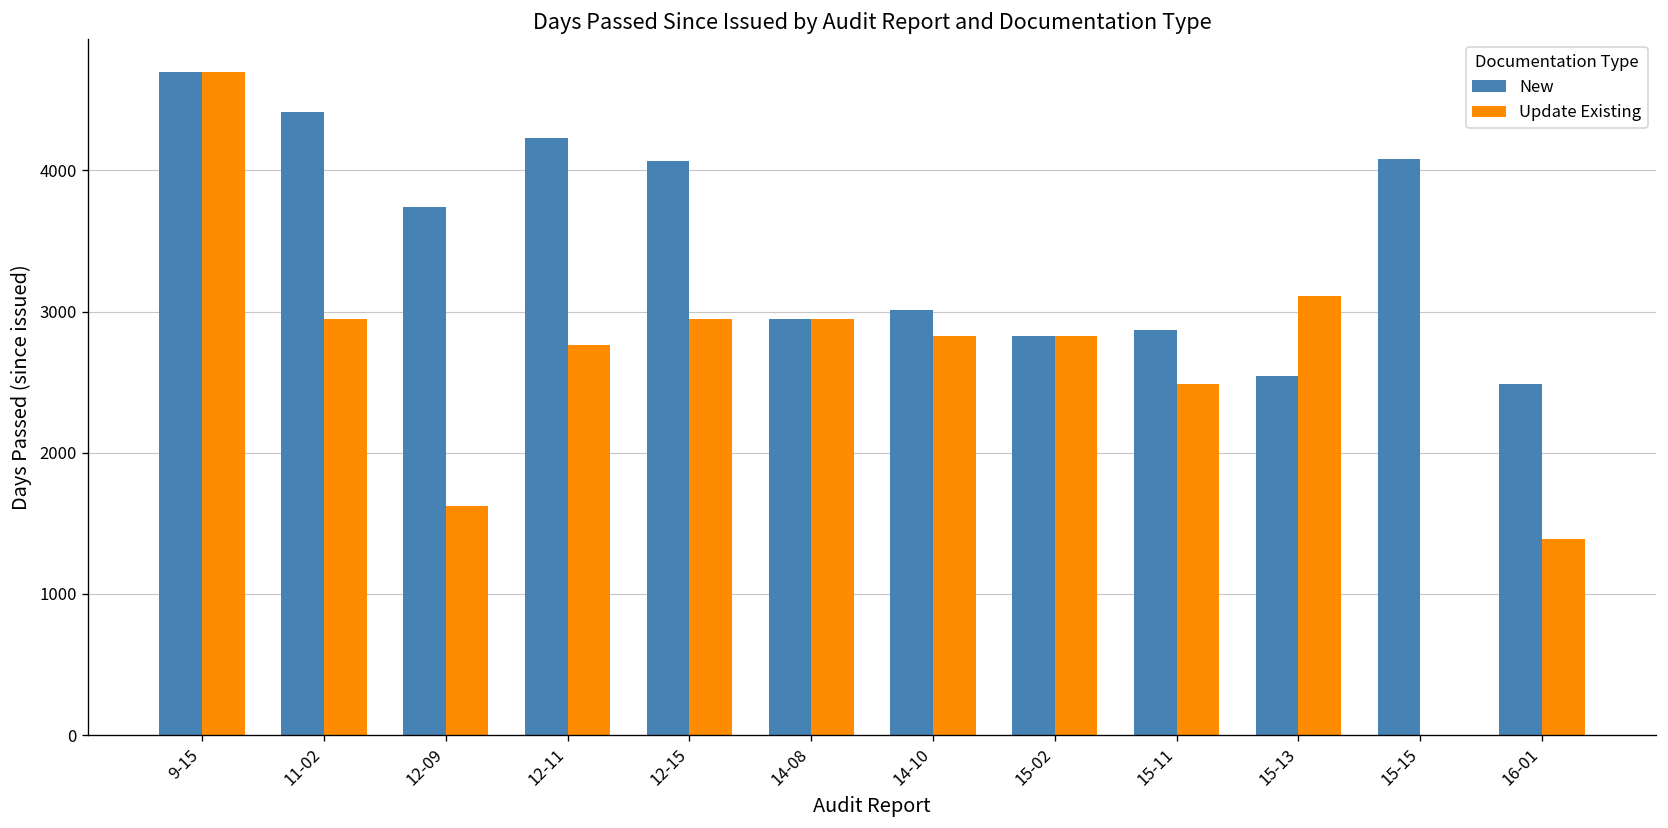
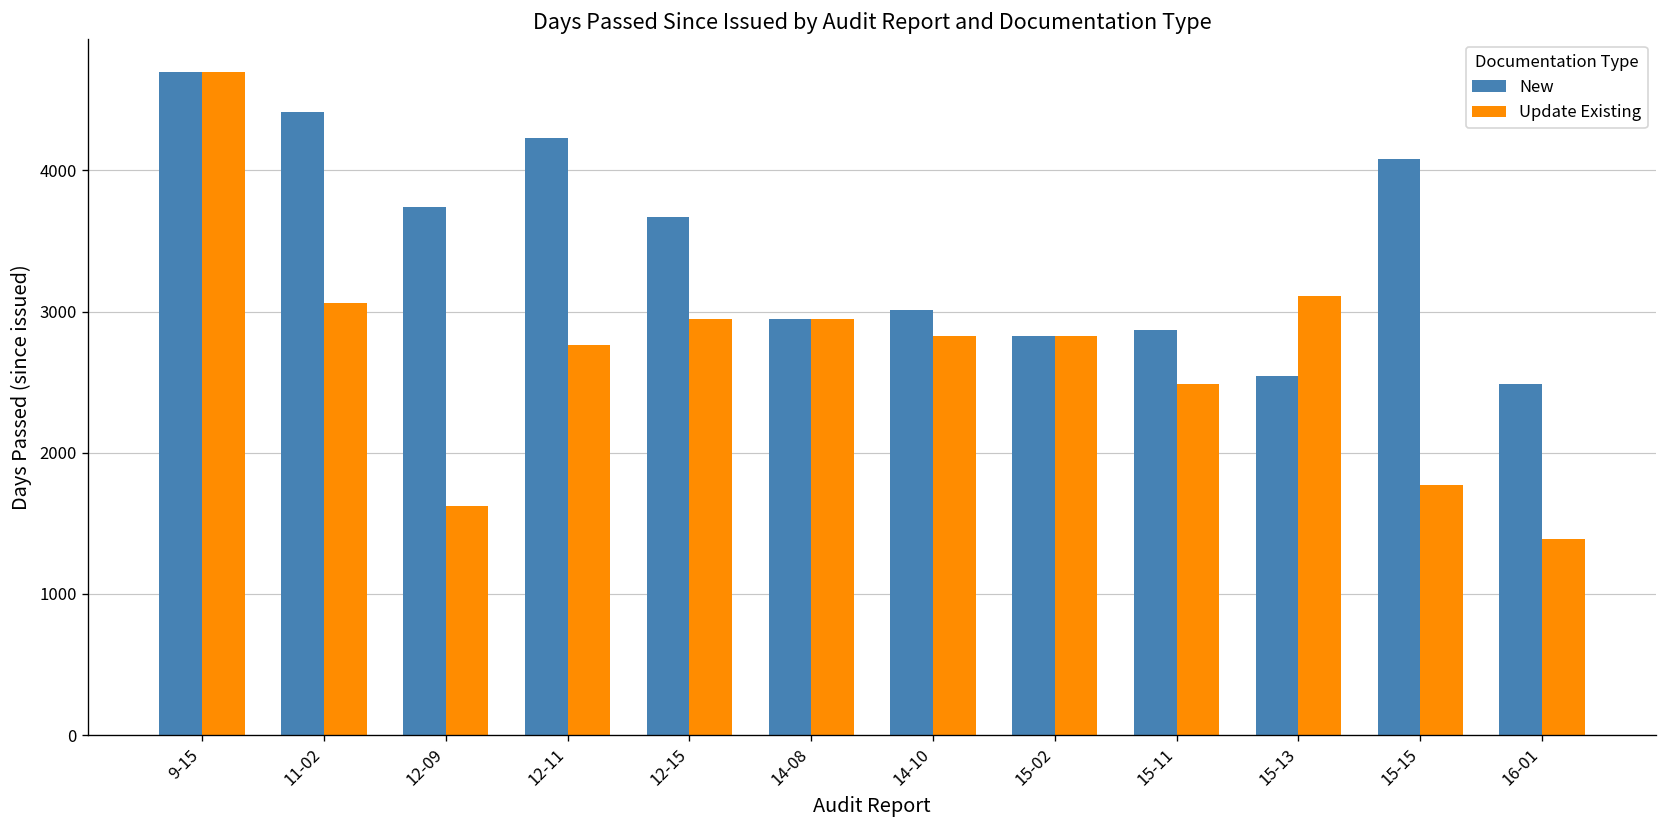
Update Existing, 11-02: 2950 -> 3060
New, 12-15: 4070 -> 3670
Update Existing, 15-15: 0 -> 1770
